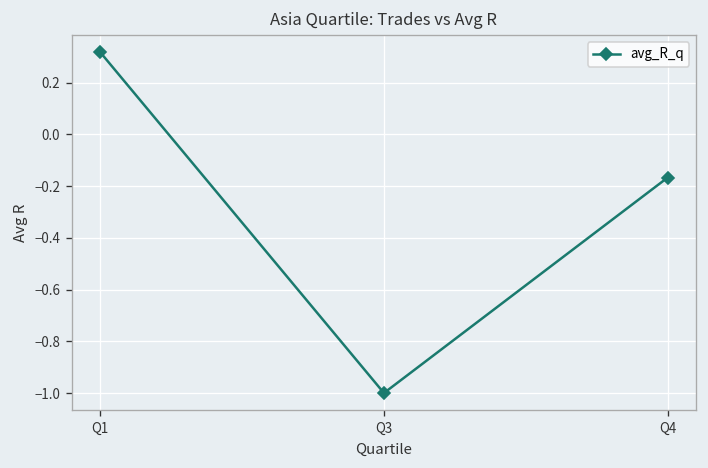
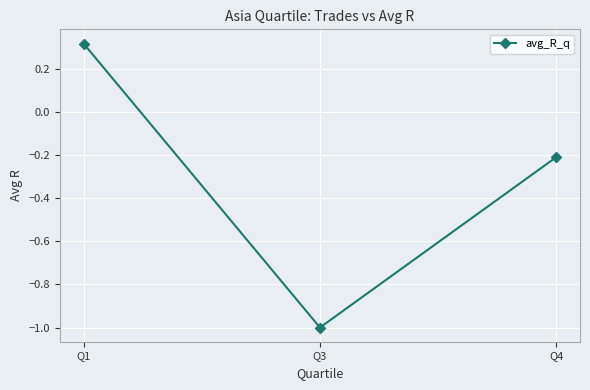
Q4: -0.17 -> -0.21
